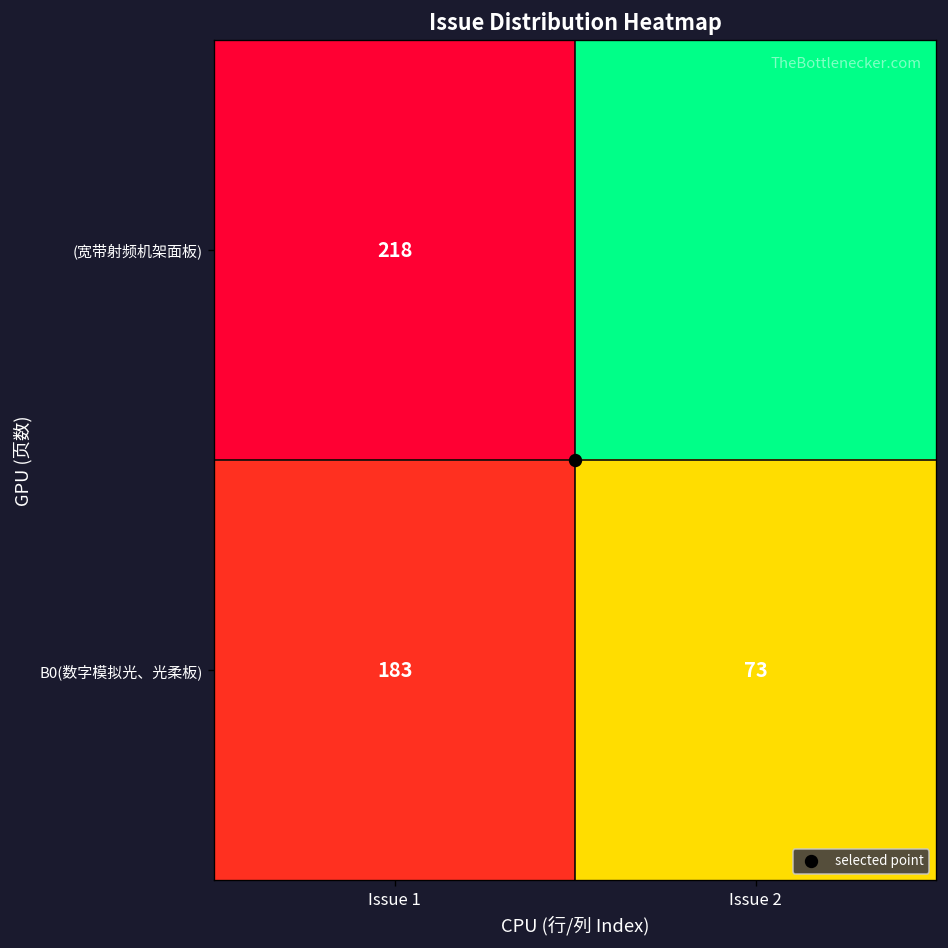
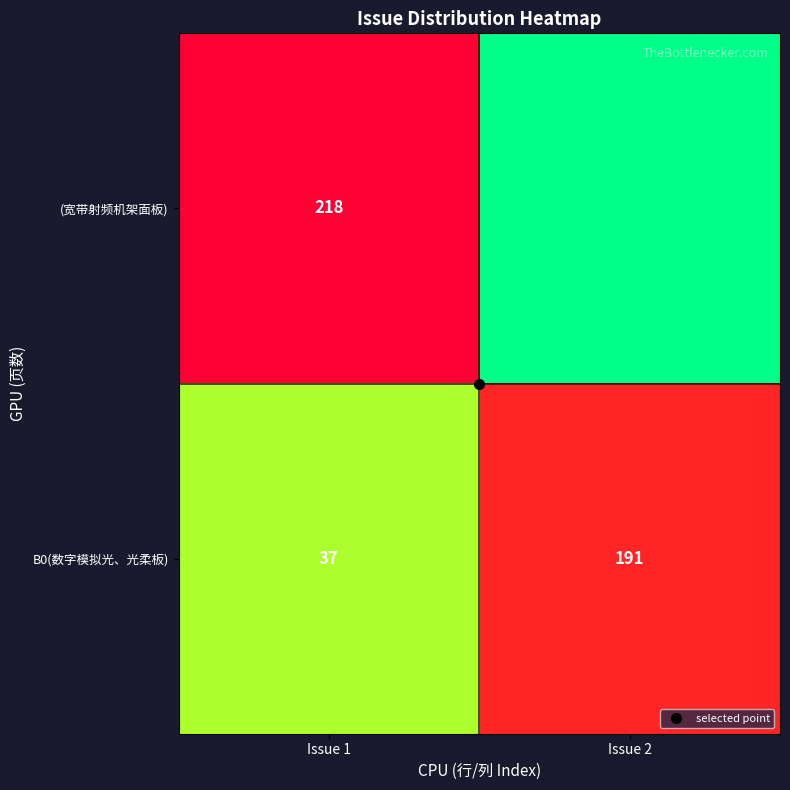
B0(数字模拟光、光柔板), Issue 1: 183 -> 37
B0(数字模拟光、光柔板), Issue 2: 73 -> 191
